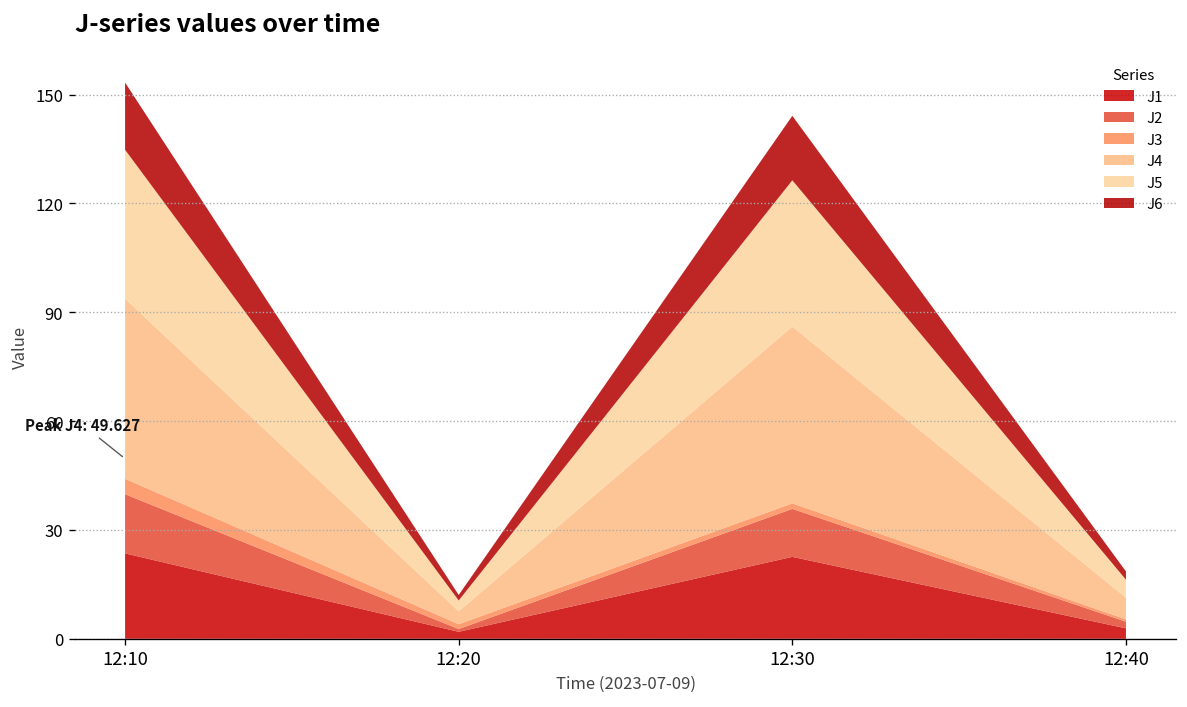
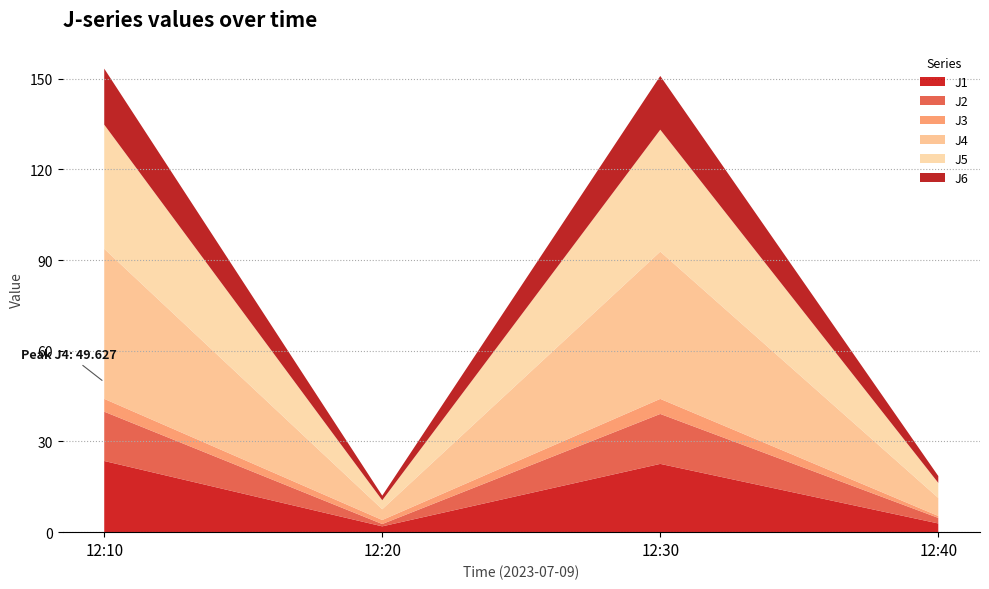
J2, 12:30: 13 -> 17
J3, 12:30: 2 -> 5
